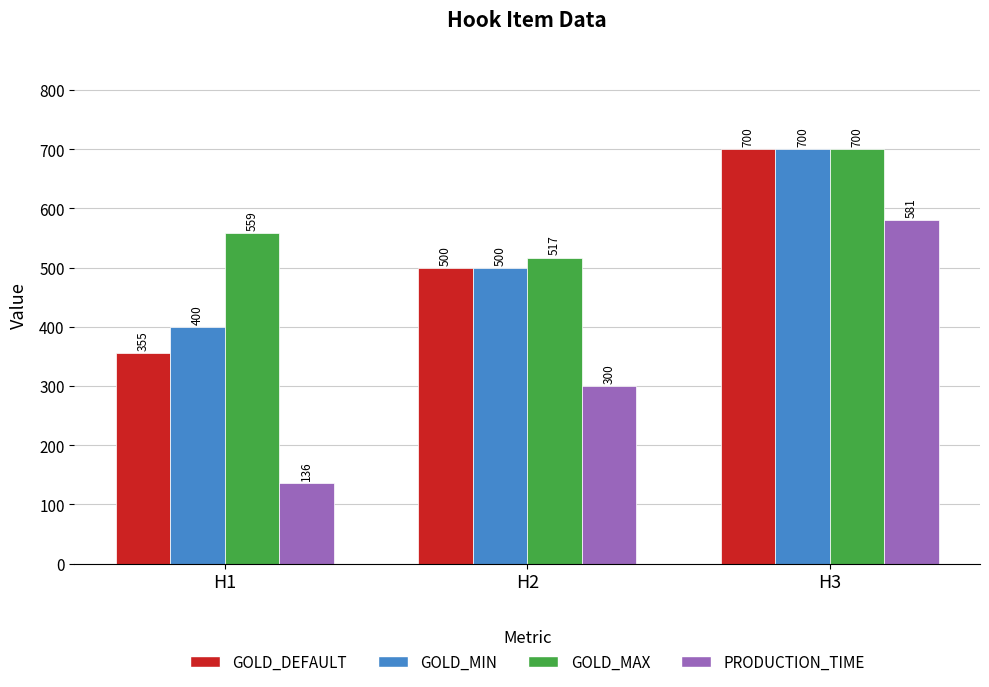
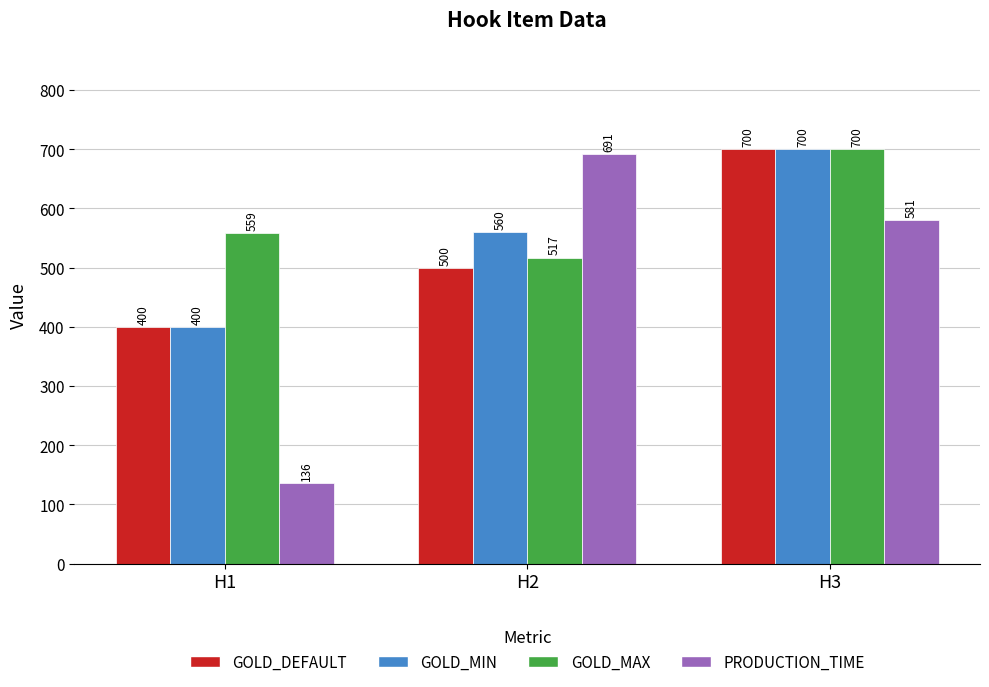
GOLD_DEFAULT, H1: 355 -> 400
GOLD_MIN, H2: 500 -> 560
PRODUCTION_TIME, H2: 300 -> 691
